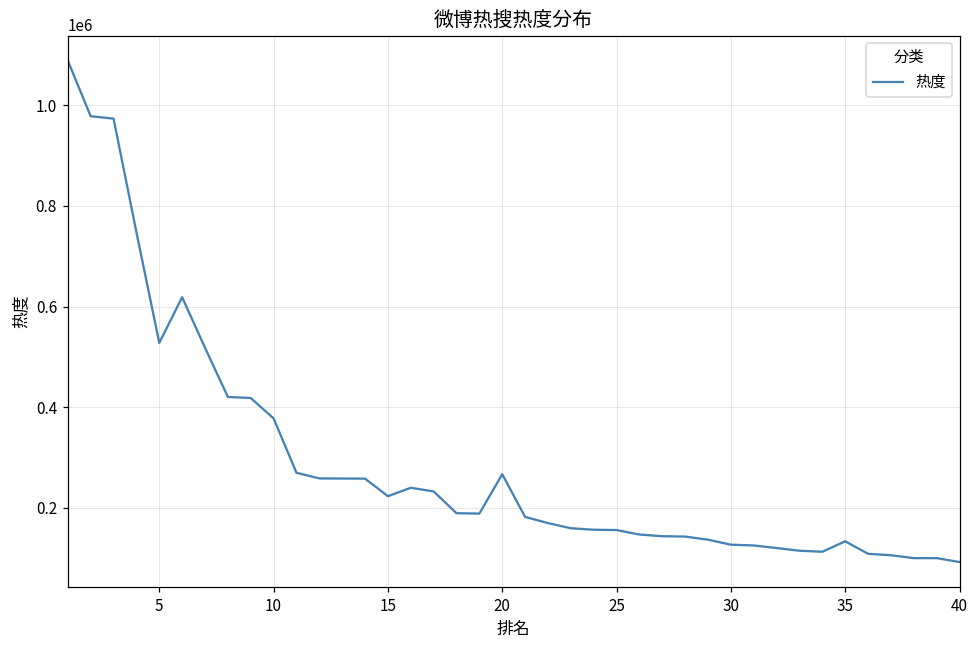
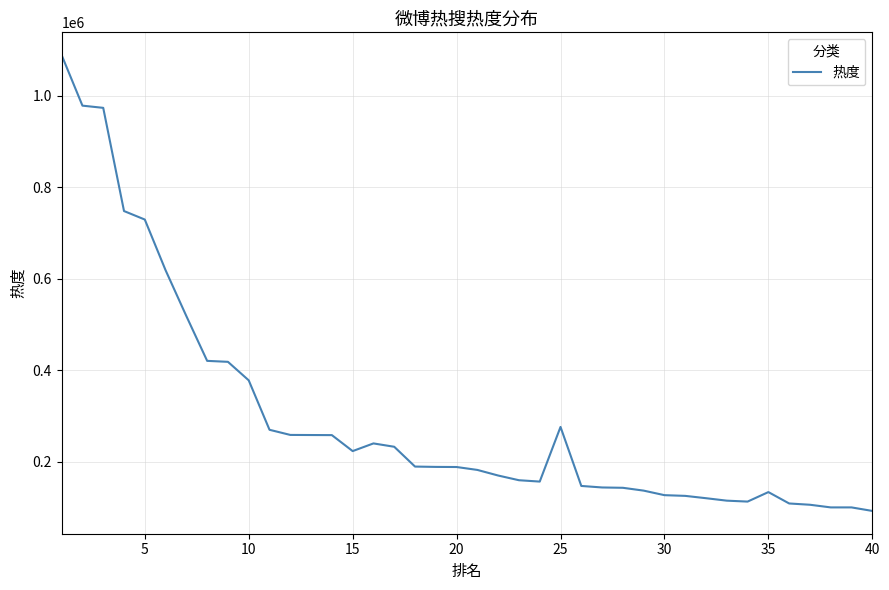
5: 530000 -> 730000
20: 270000 -> 190000
25: 160000 -> 280000
